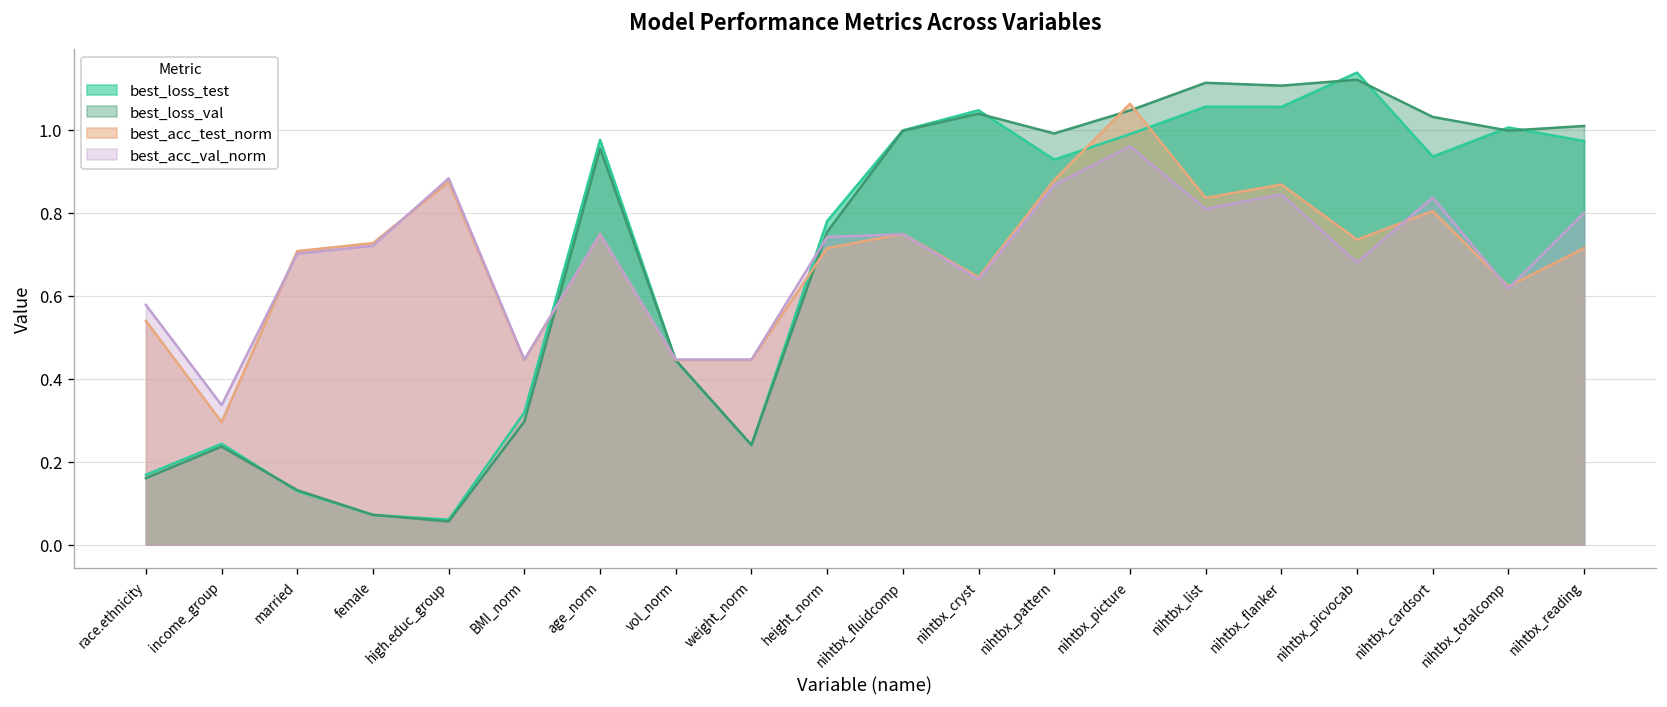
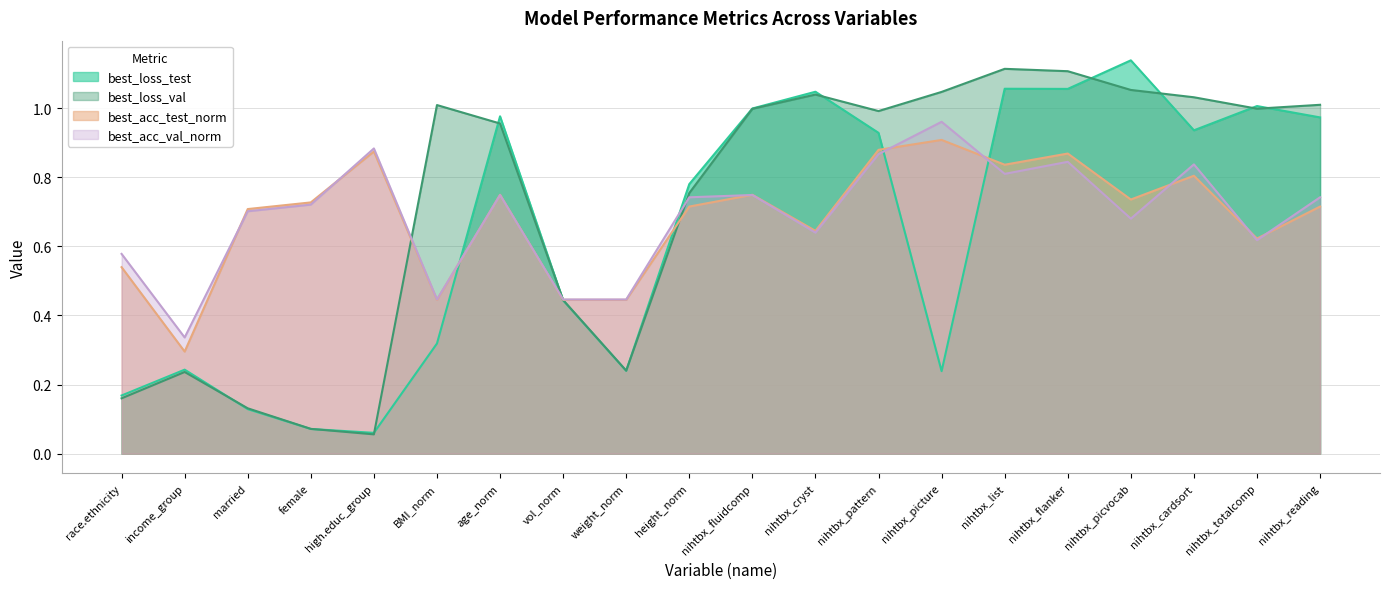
best_loss_val, BMI_norm: 0.30 -> 1.01
best_loss_test, nihtbx_picture: 0.99 -> 0.24
best_acc_test_norm, nihtbx_picture: 1.06 -> 0.91
best_loss_val, nihtbx_picvocab: 1.12 -> 1.05
best_acc_val_norm, nihtbx_reading: 0.80 -> 0.74
